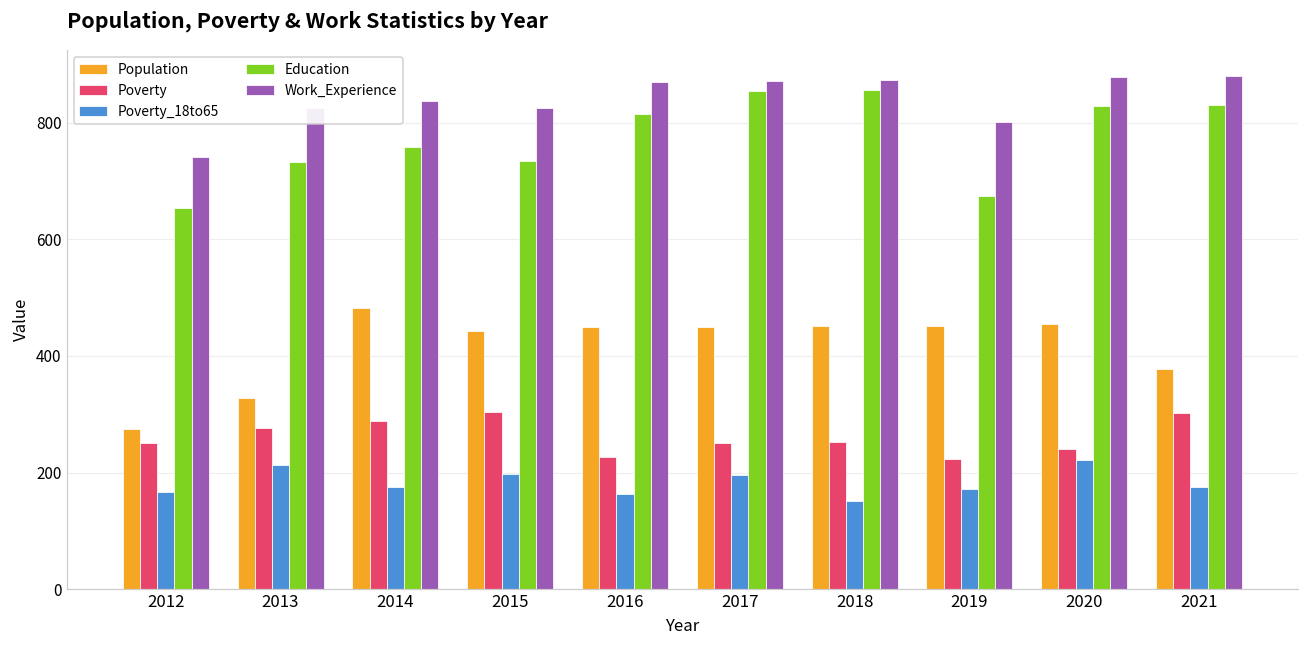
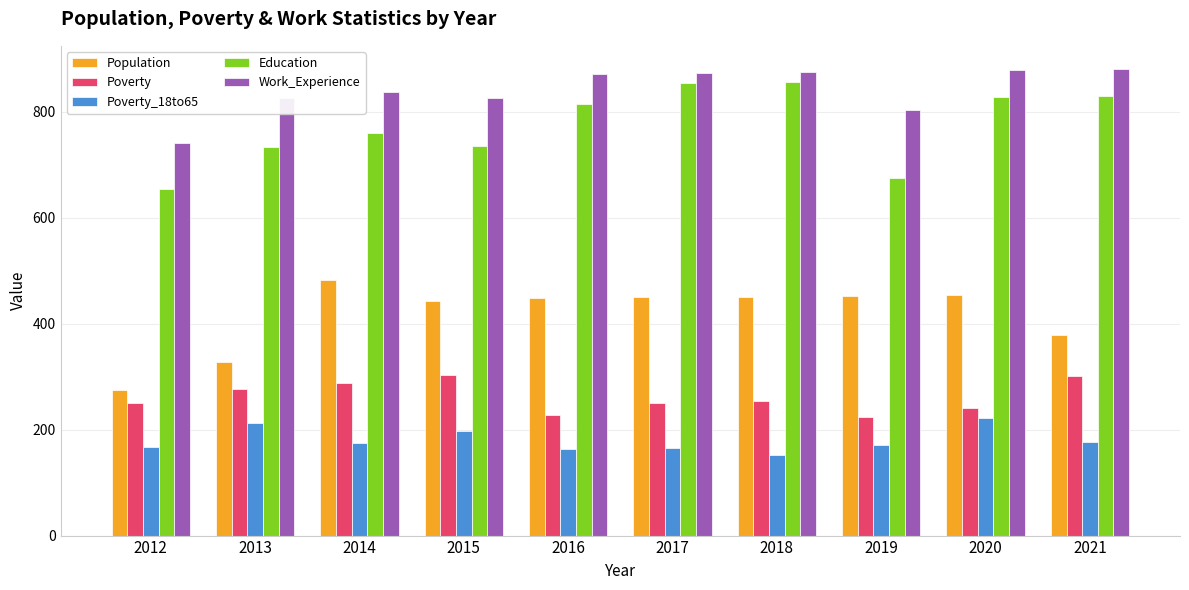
Poverty_18to65, 2017: 200 -> 170
